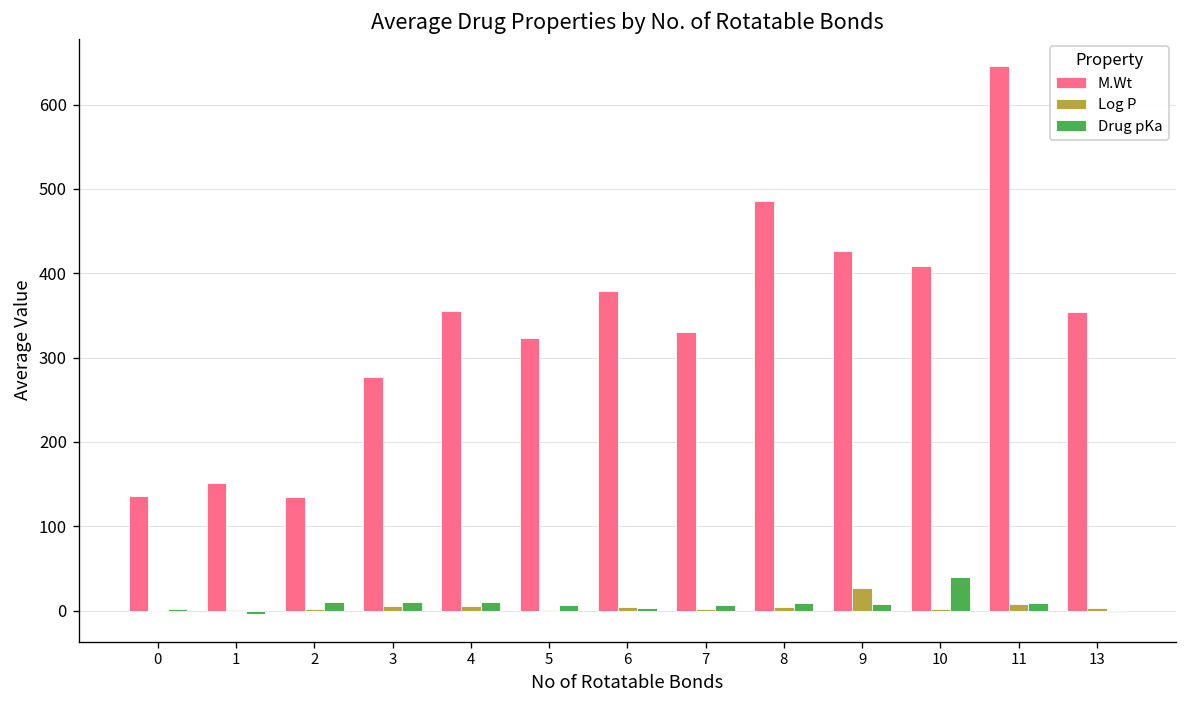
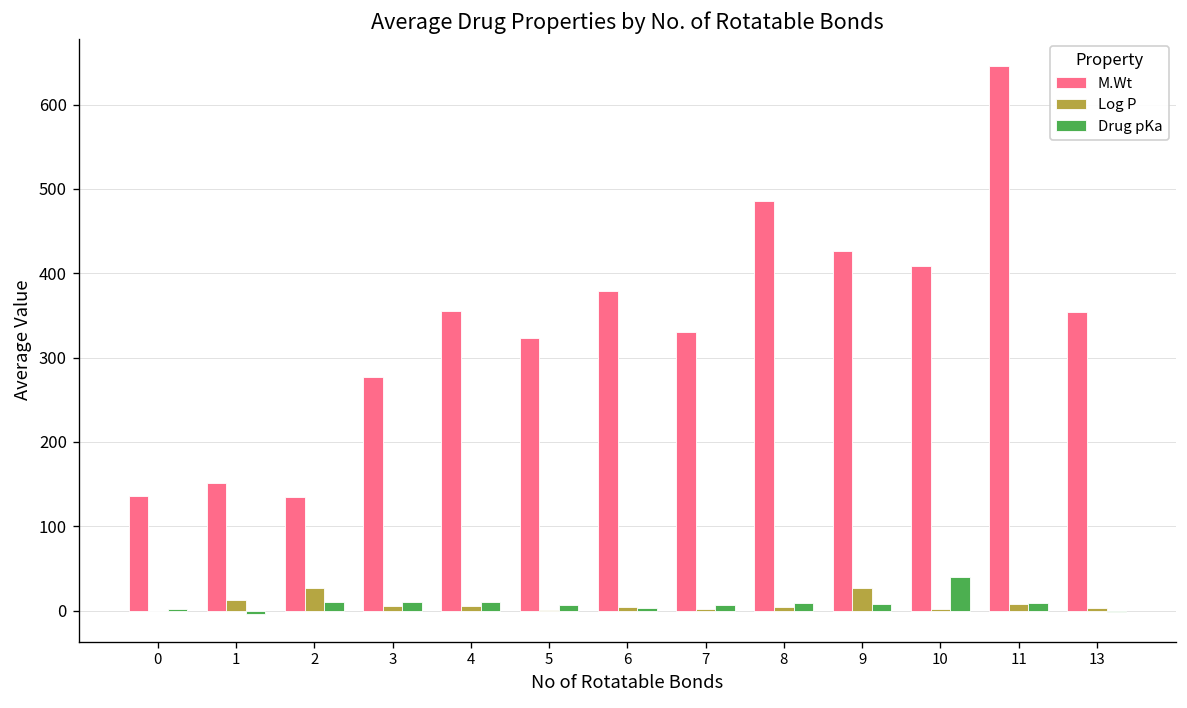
Log P, 1: 0 -> 10
Log P, 2: 0 -> 30
